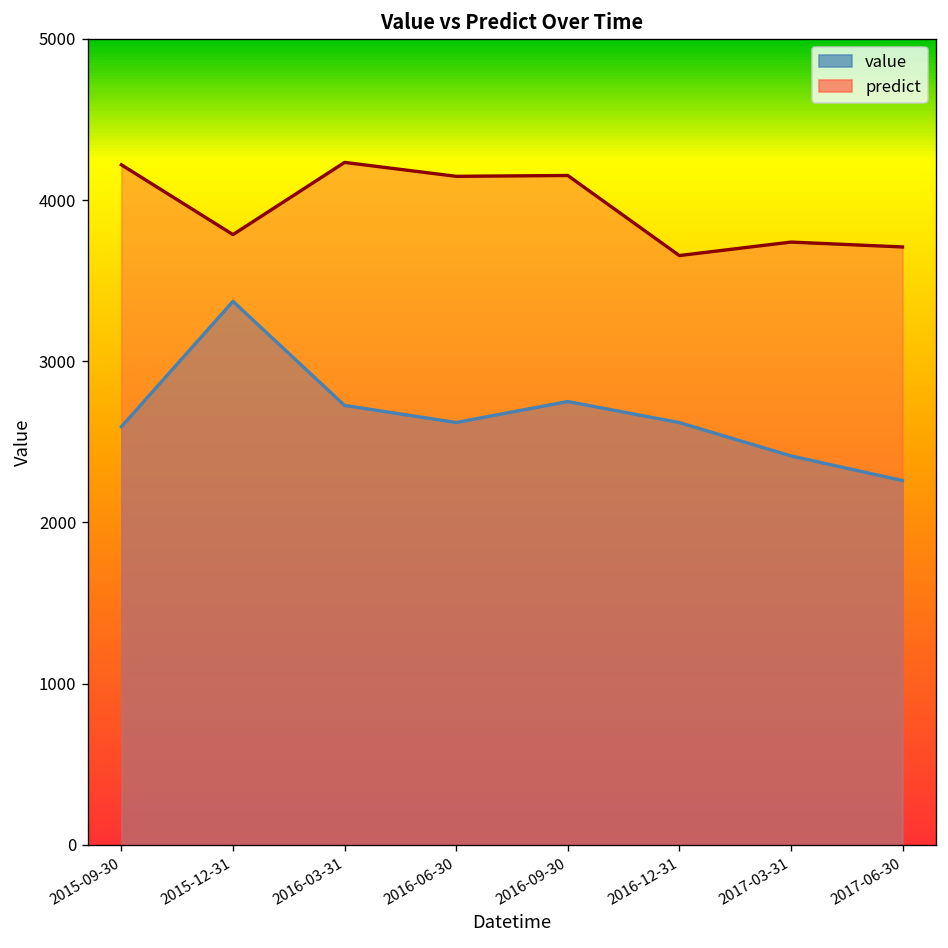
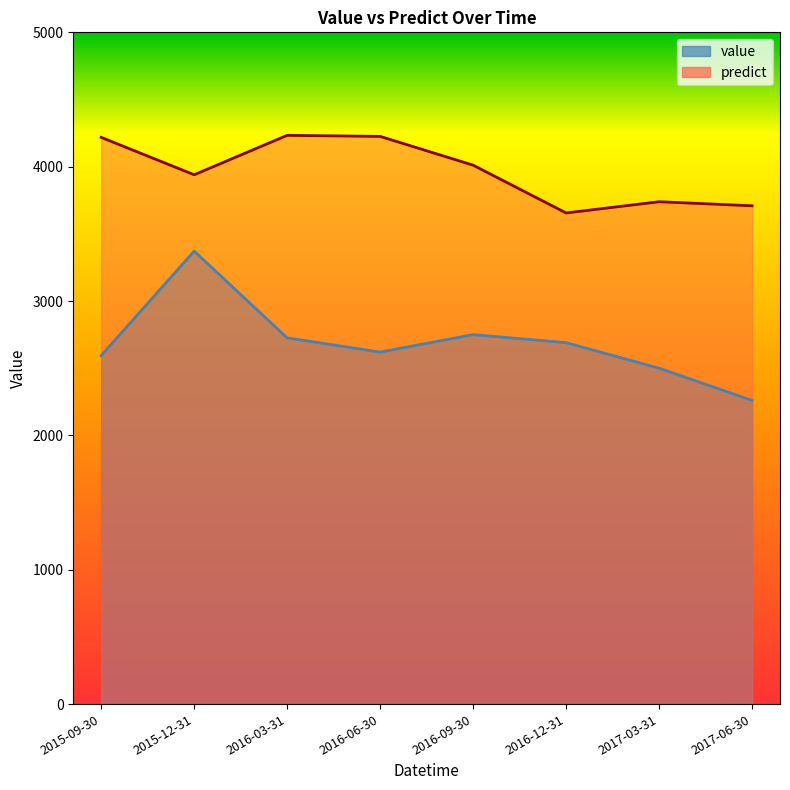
predict, 2015-12-31: 3790 -> 3940
predict, 2016-06-30: 4150 -> 4230
predict, 2016-09-30: 4150 -> 4010
value, 2016-12-31: 2620 -> 2690
value, 2017-03-31: 2410 -> 2500
